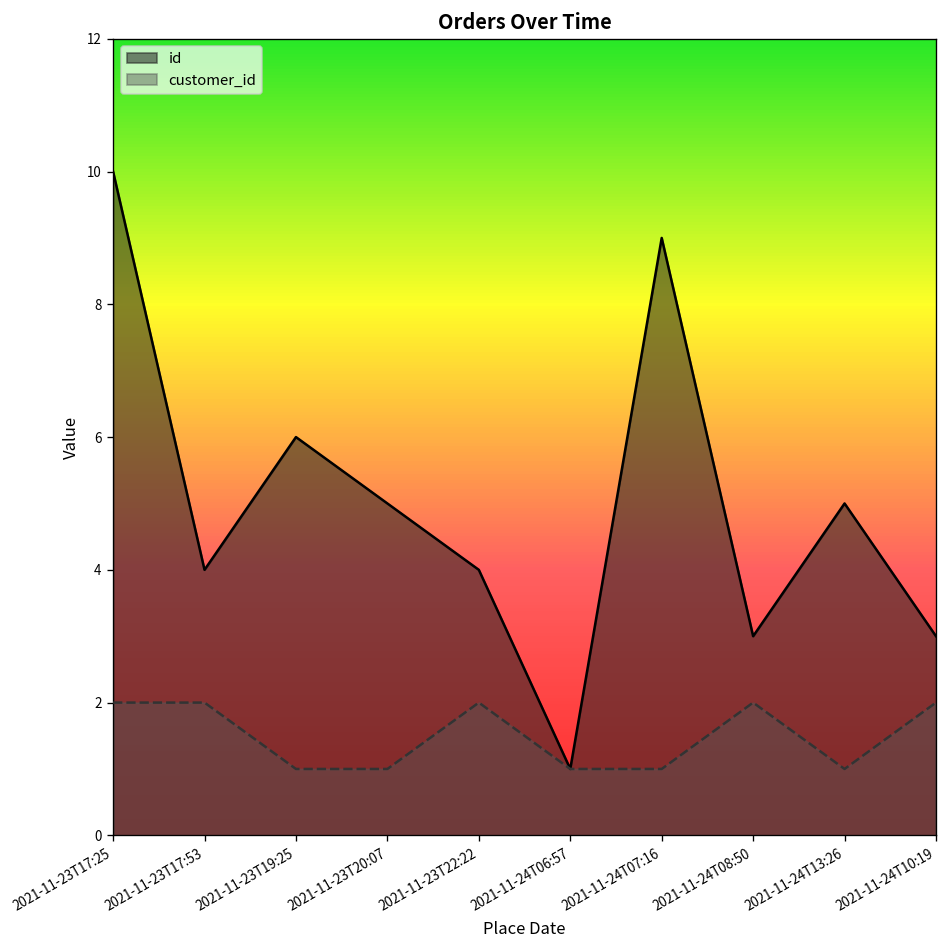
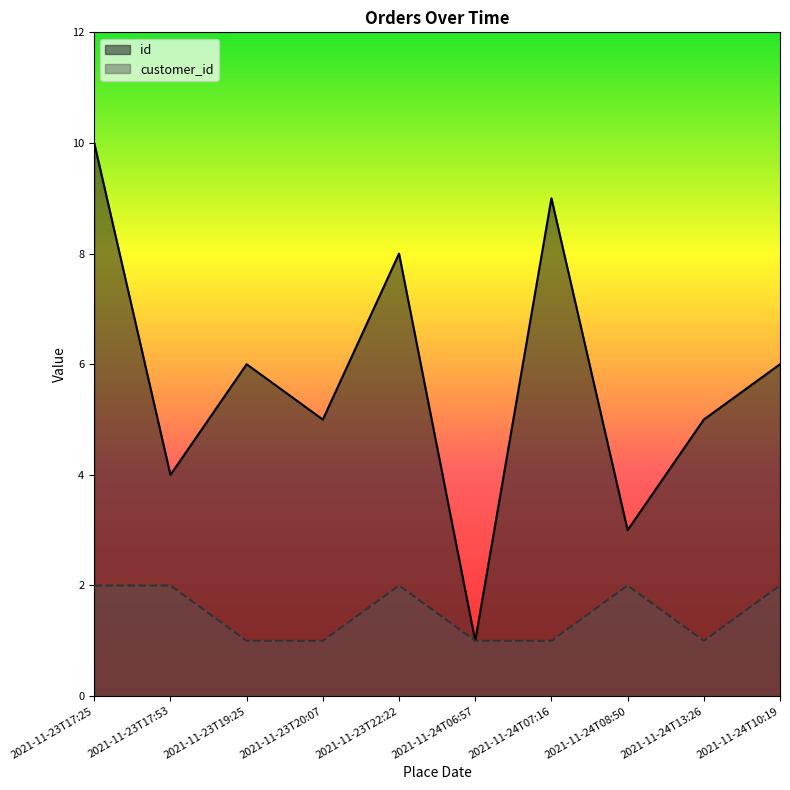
id, 2021-11-23T22:22: 4 -> 8
id, 2021-11-24T10:19: 3 -> 6
